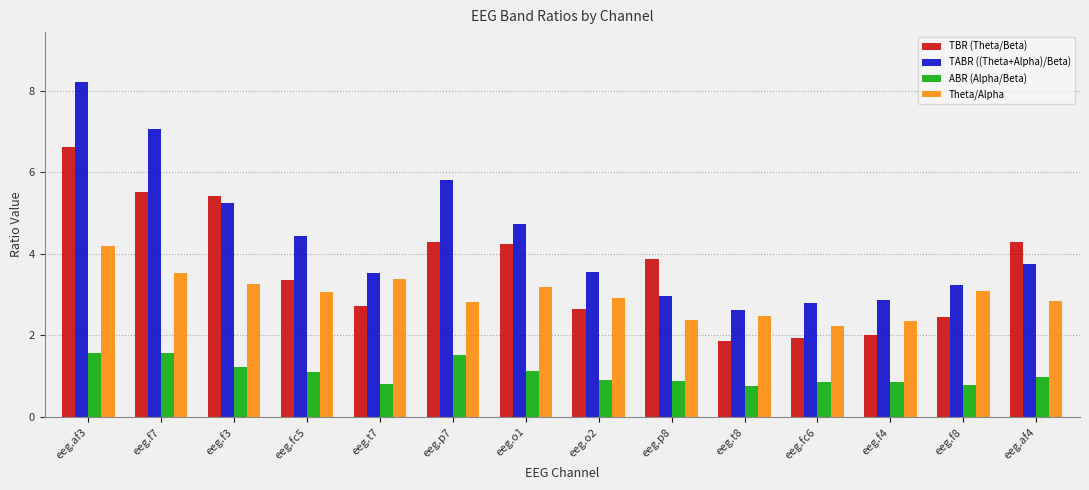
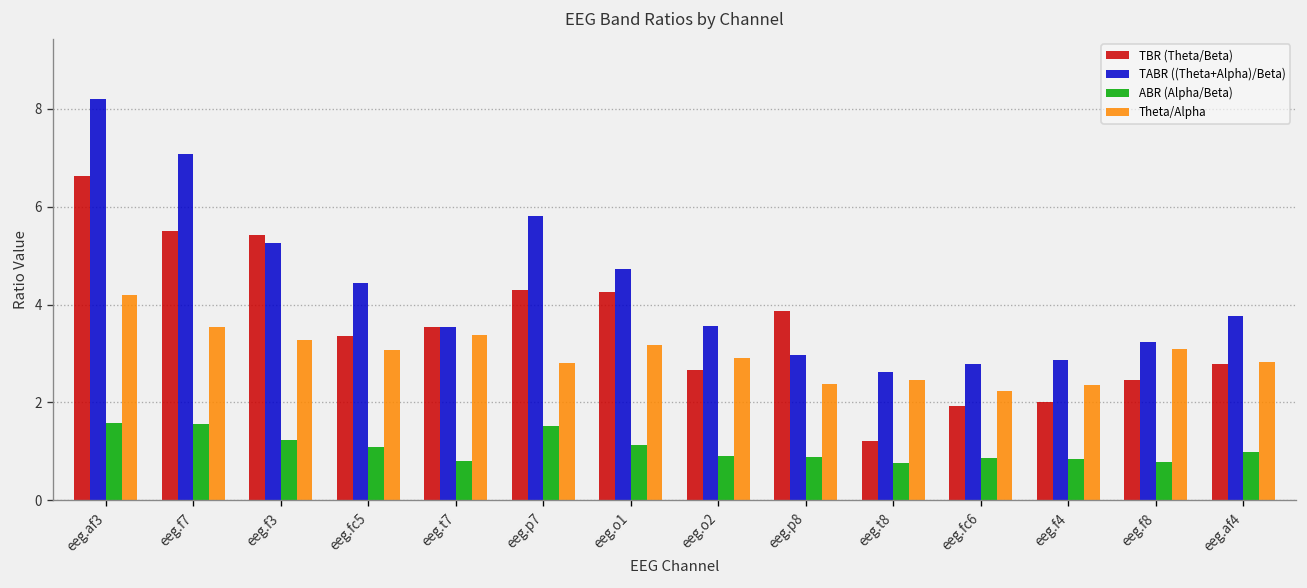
TBR (Theta/Beta), eeg.t7: 2.7 -> 3.6
TBR (Theta/Beta), eeg.t8: 1.9 -> 1.2
TBR (Theta/Beta), eeg.af4: 4.3 -> 2.8
